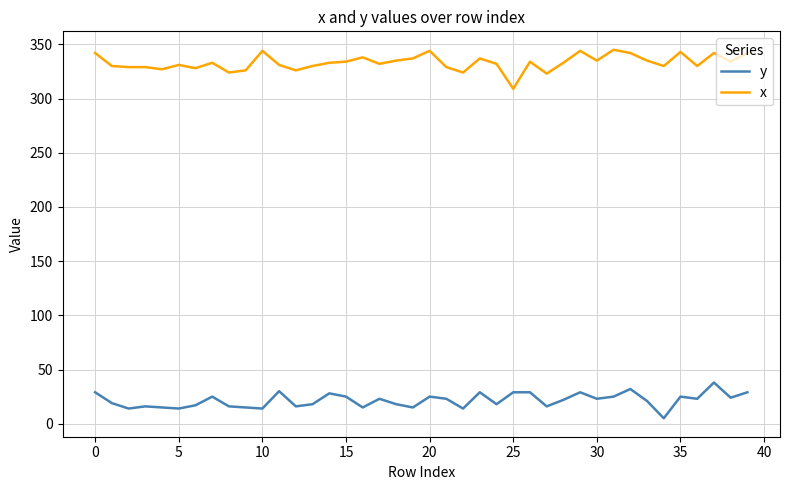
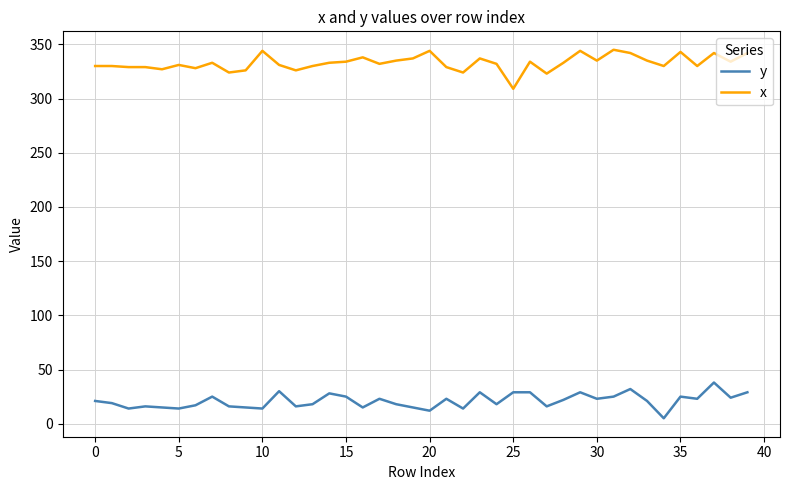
y, 0: 29 -> 21
x, 0: 342 -> 330
y, 20: 25 -> 12
